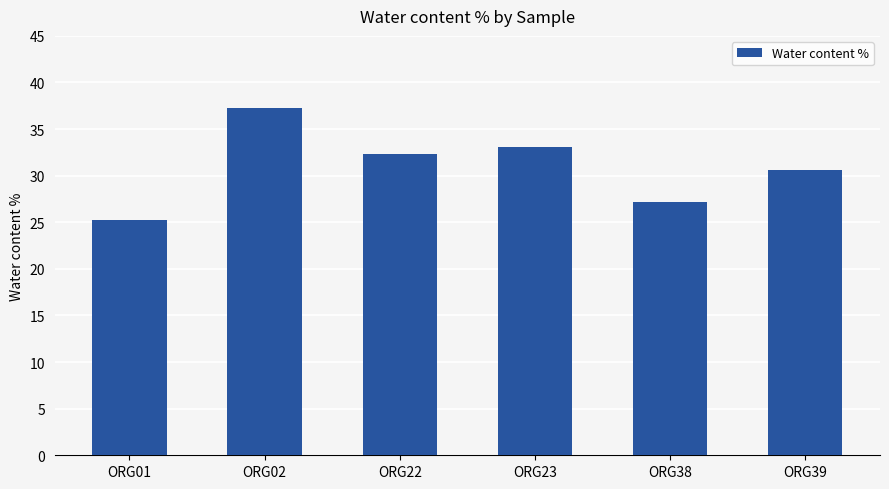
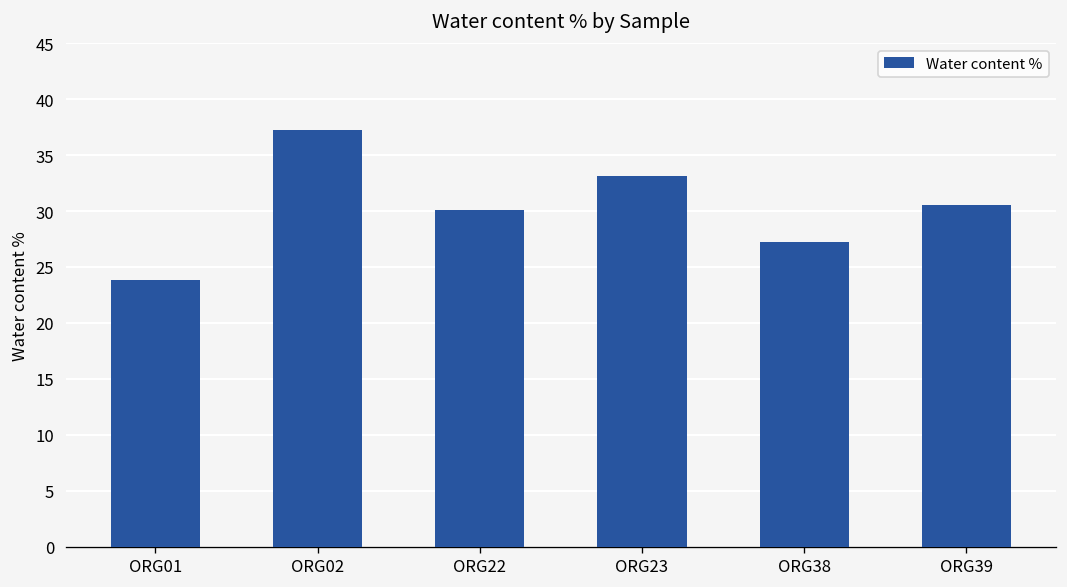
ORG01: 25 -> 24
ORG22: 32 -> 30
